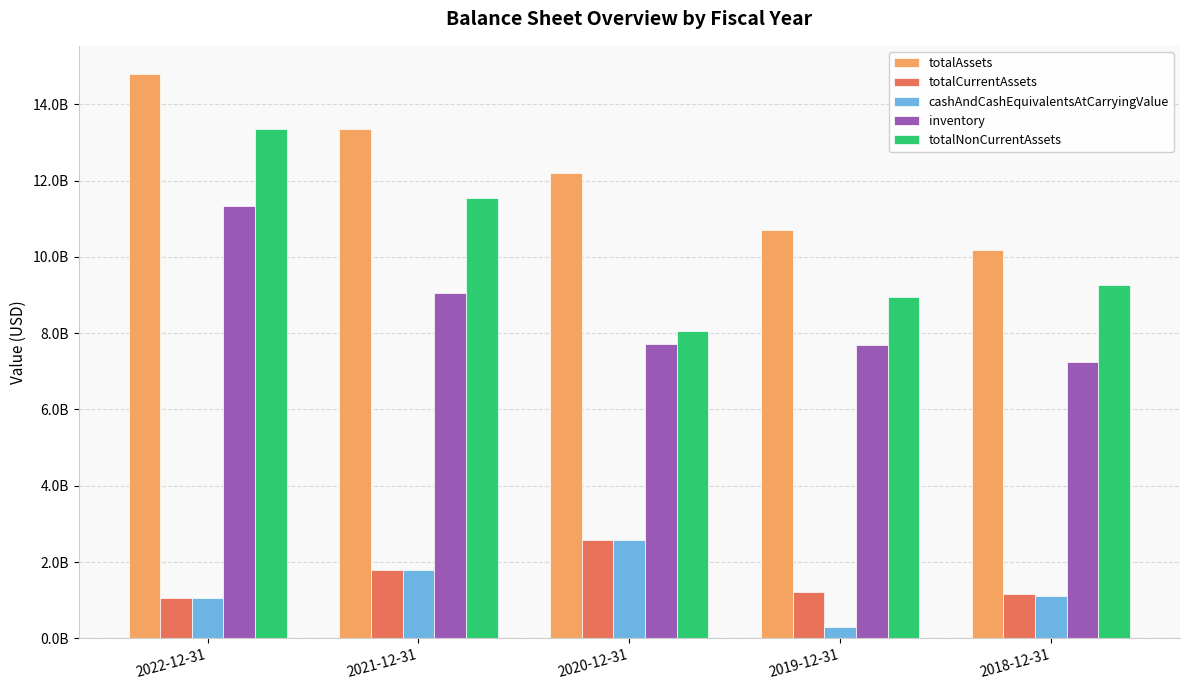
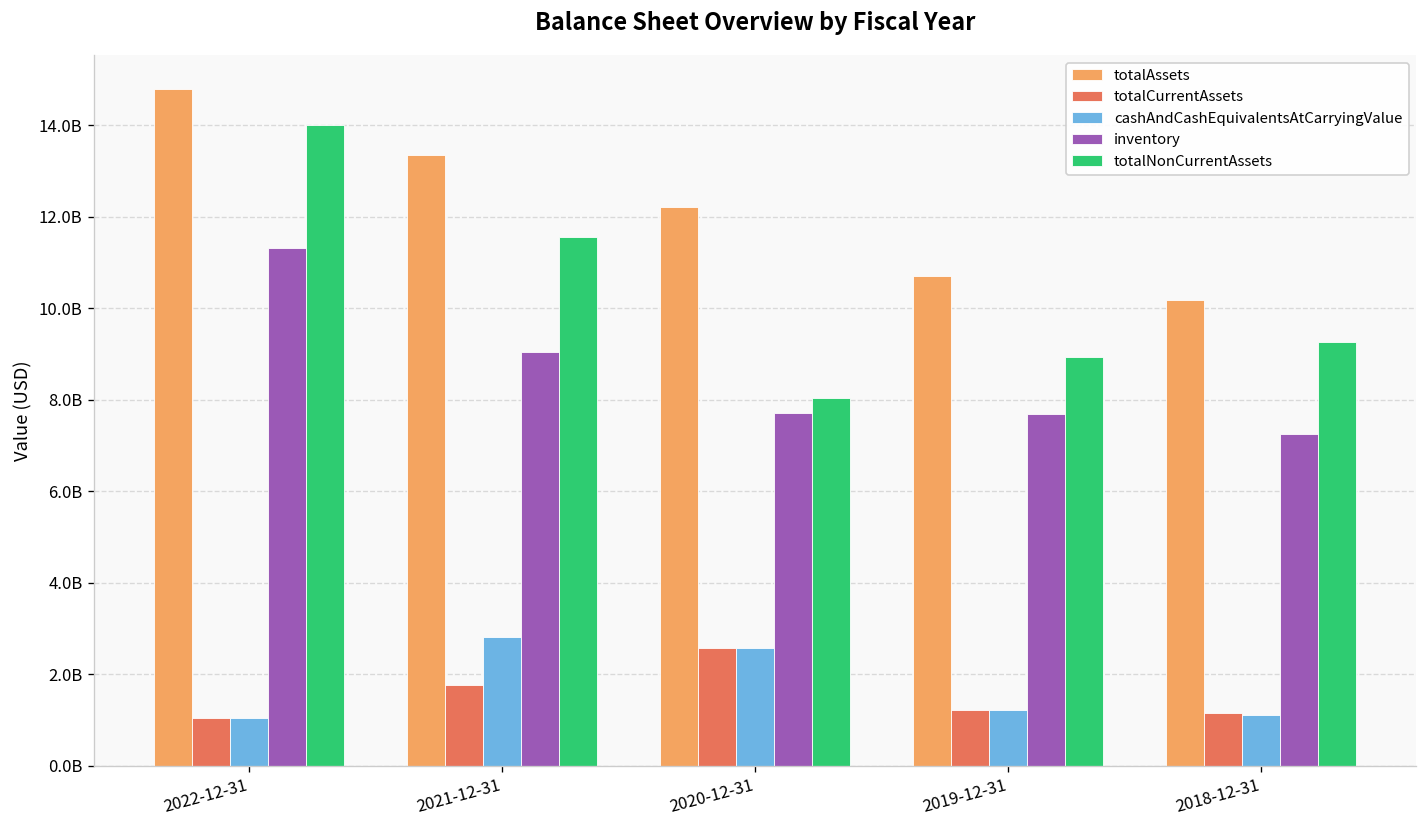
totalNonCurrentAssets, 2022-12-31: 13400000000 -> 14000000000
cashAndCashEquivalentsAtCarryingValue, 2021-12-31: 1800000000 -> 2800000000
cashAndCashEquivalentsAtCarryingValue, 2019-12-31: 300000000 -> 1200000000
